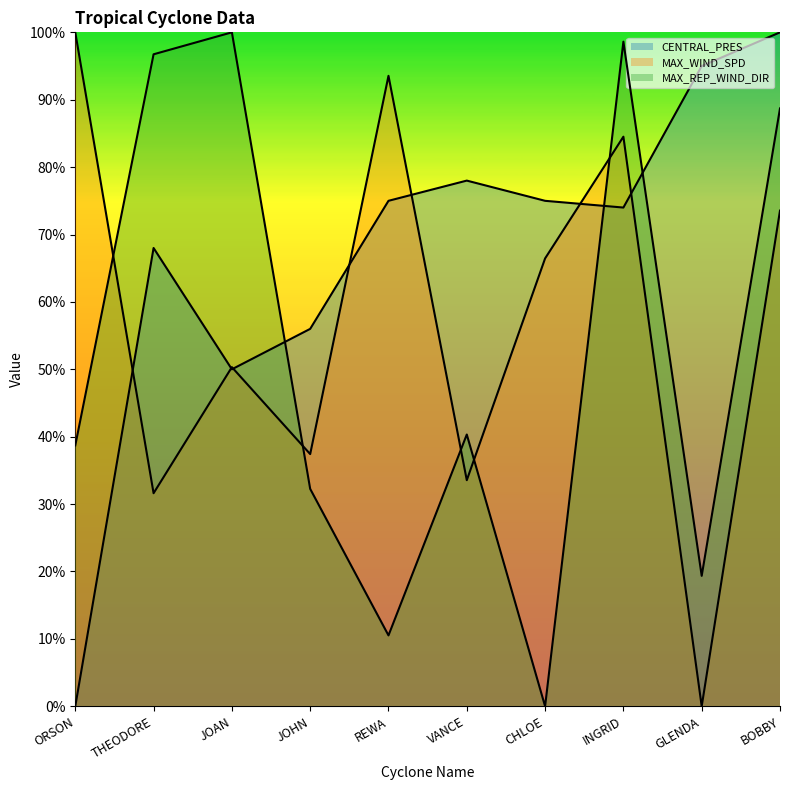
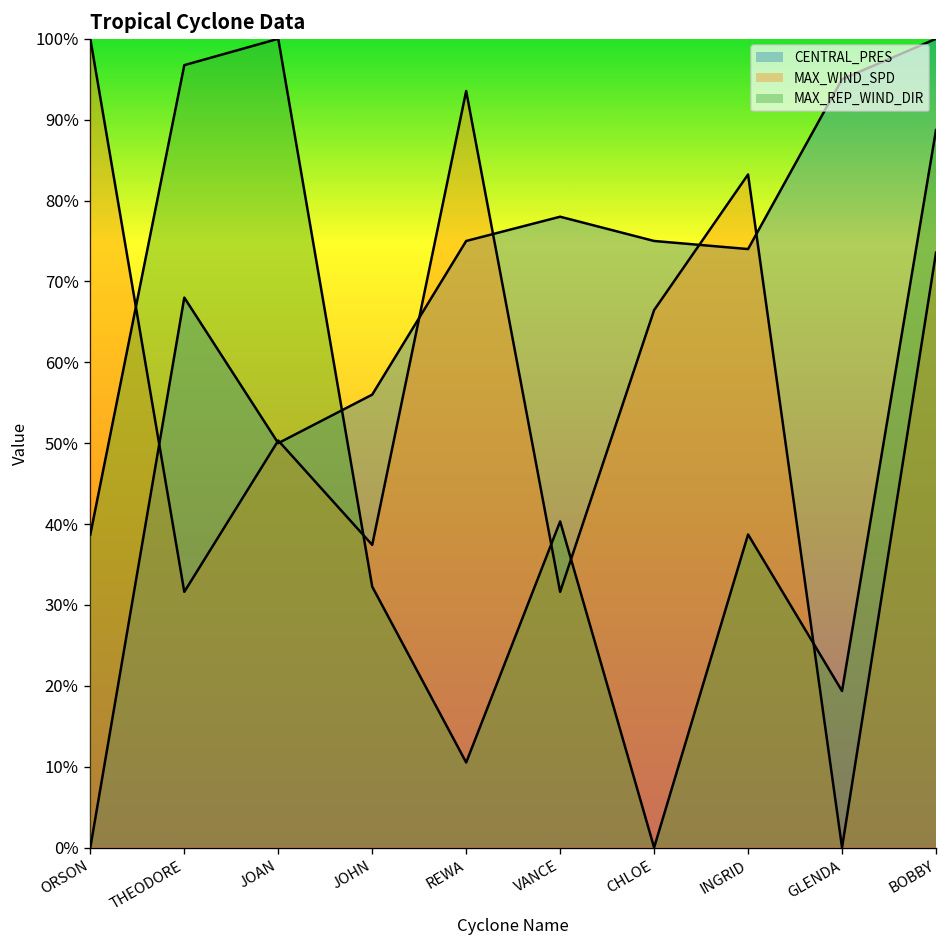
MAX_WIND_SPD, VANCE: 34% -> 32%
MAX_WIND_SPD, INGRID: 85% -> 83%
MAX_REP_WIND_DIR, INGRID: 99% -> 39%
